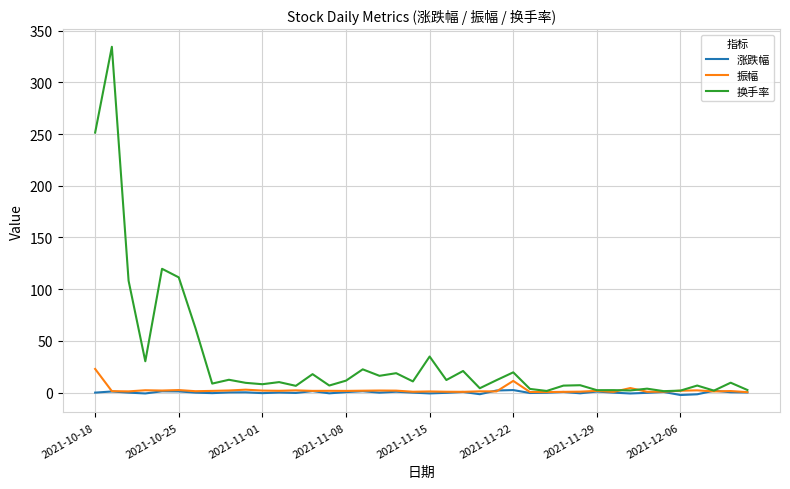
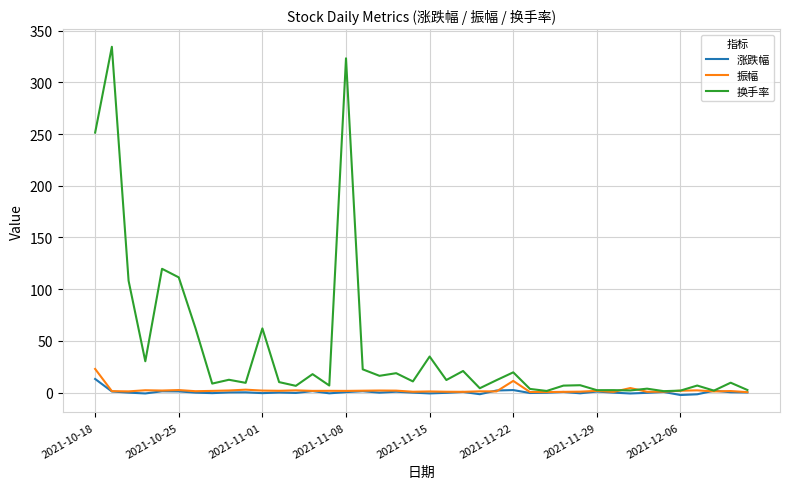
涨跌幅, 2021-10-18: 0 -> 13
换手率, 2021-11-01: 8 -> 62
换手率, 2021-11-08: 12 -> 323
